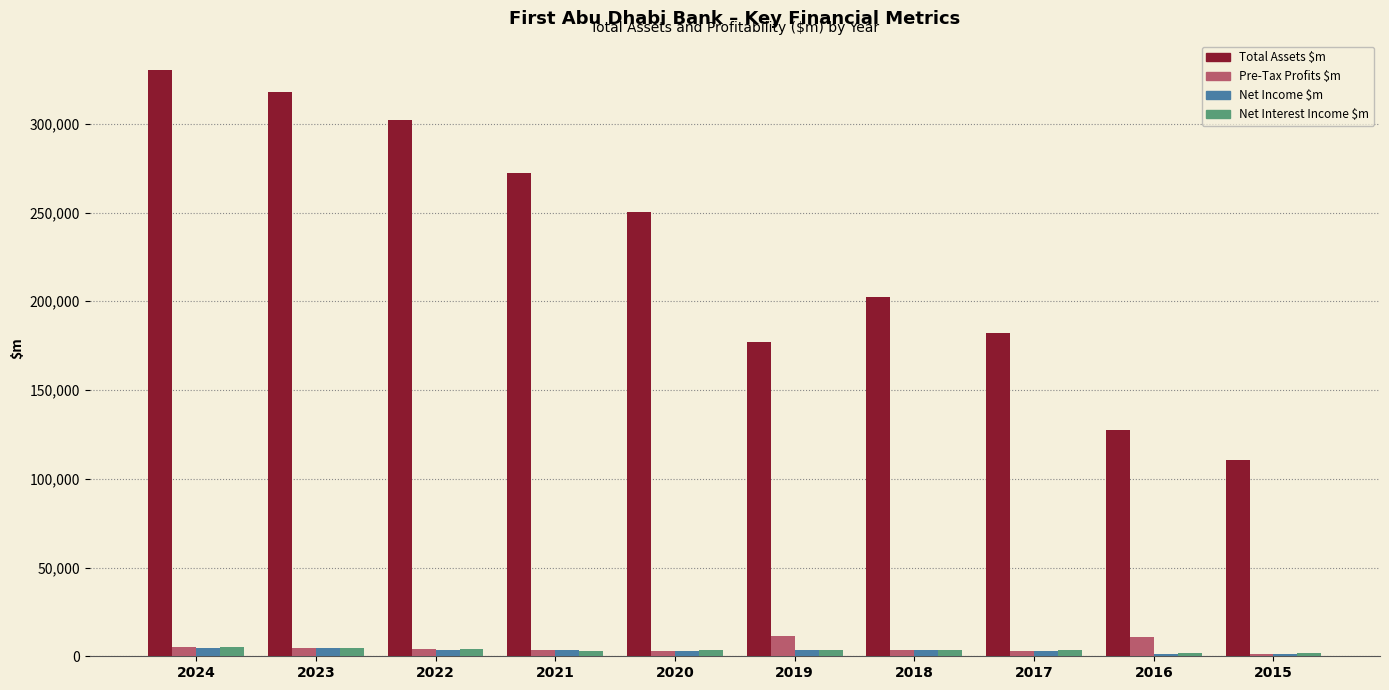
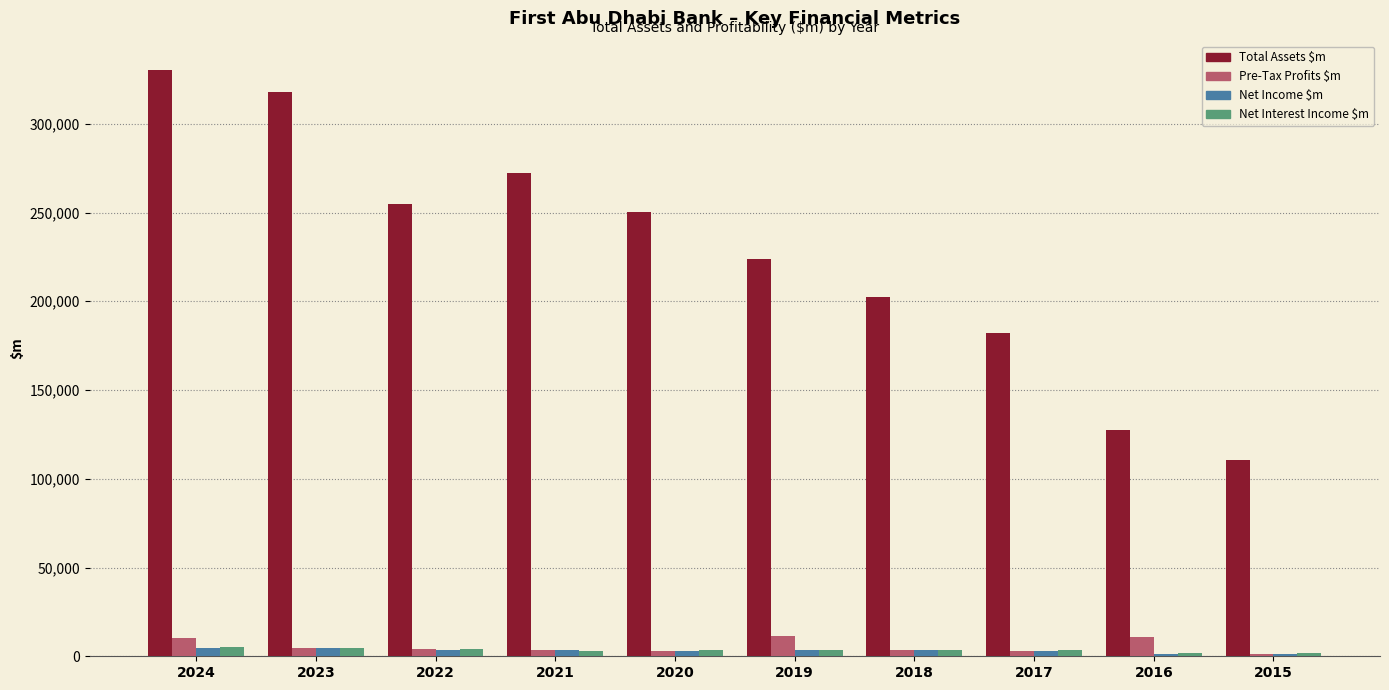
Pre-Tax Profits $m, 2024: 5,000 -> 11,000
Total Assets $m, 2022: 302,000 -> 255,000
Total Assets $m, 2019: 177,000 -> 224,000
